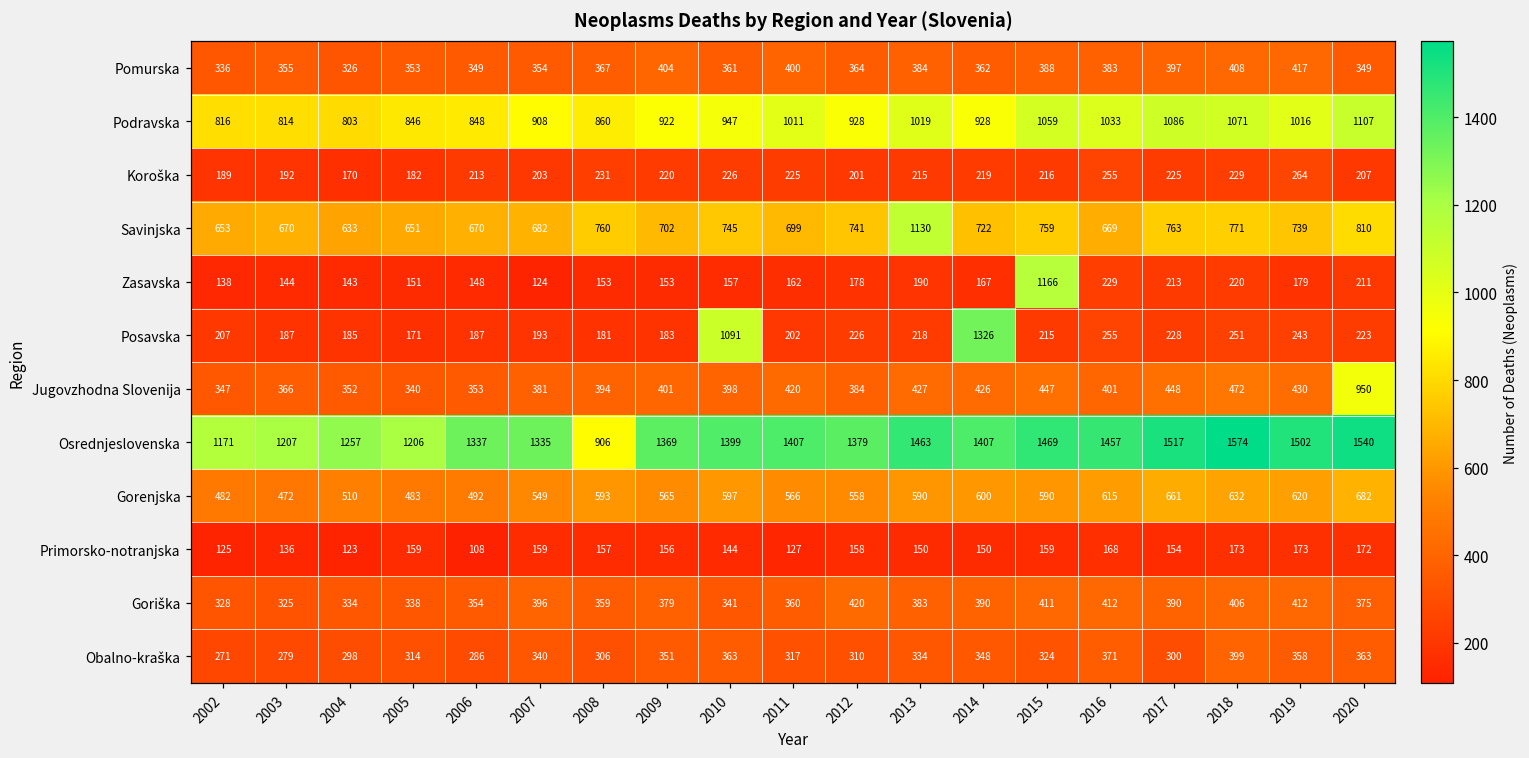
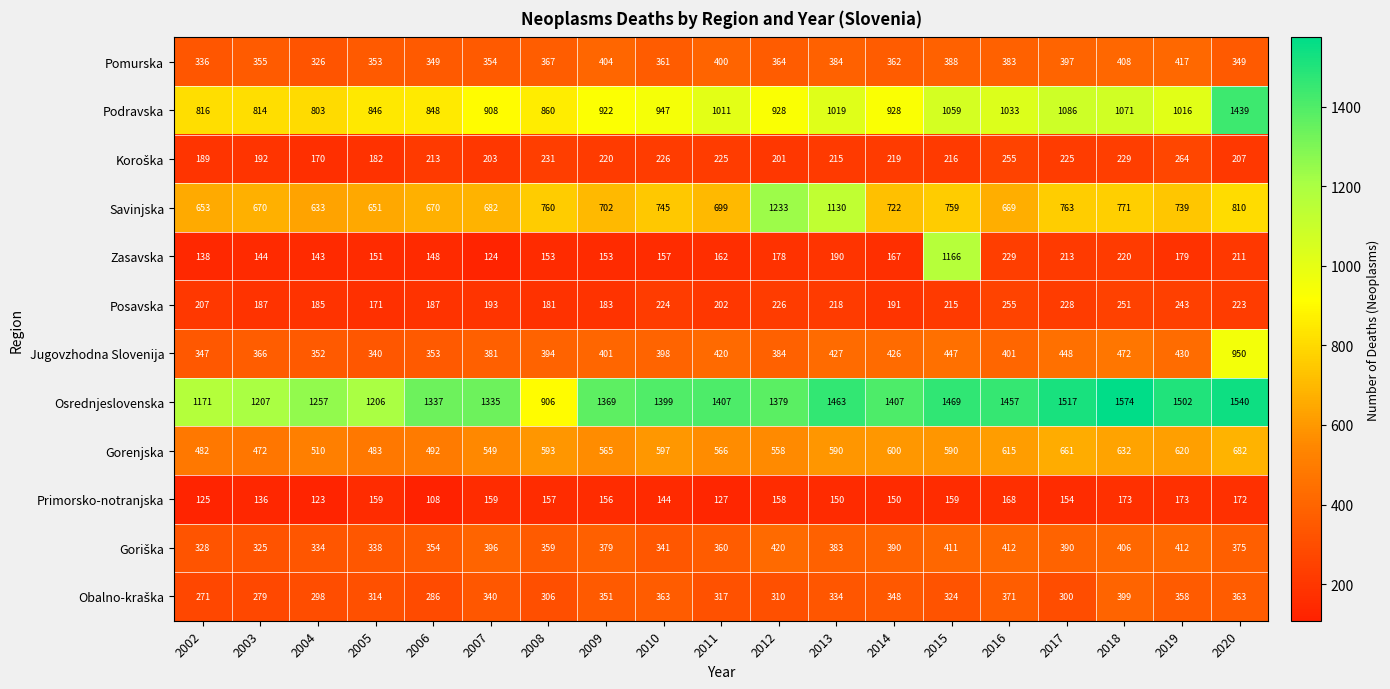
Podravska, 2020: 1107 -> 1439
Savinjska, 2012: 741 -> 1233
Posavska, 2010: 1091 -> 224
Posavska, 2014: 1326 -> 191
